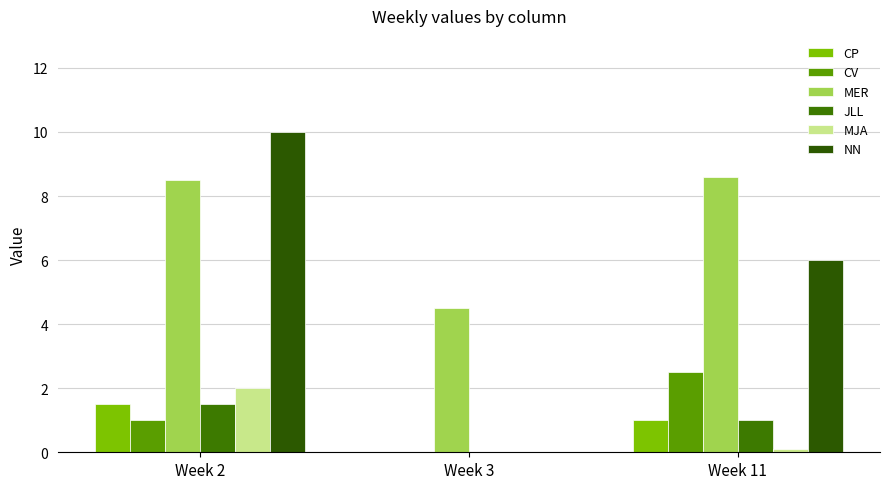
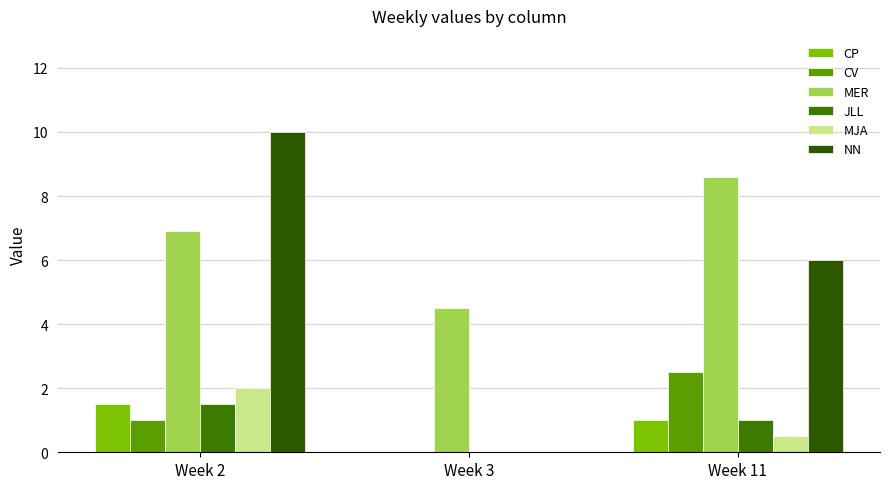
MER, Week 2: 8.5 -> 6.9
MJA, Week 11: 0.1 -> 0.5
